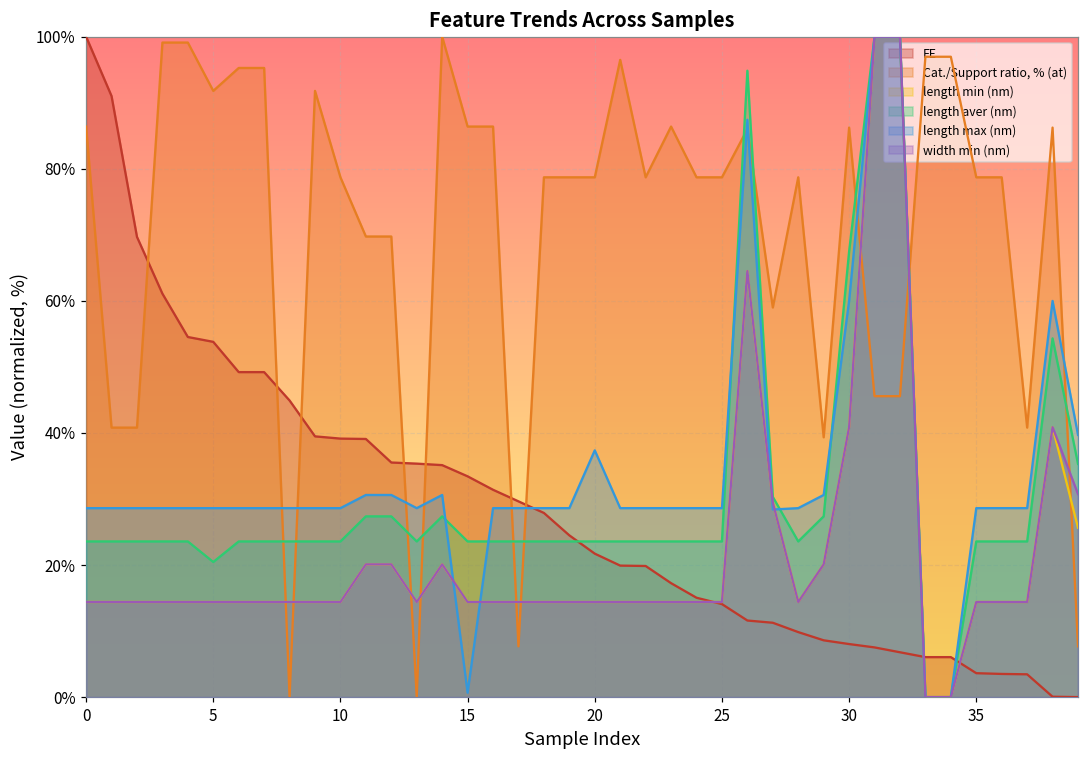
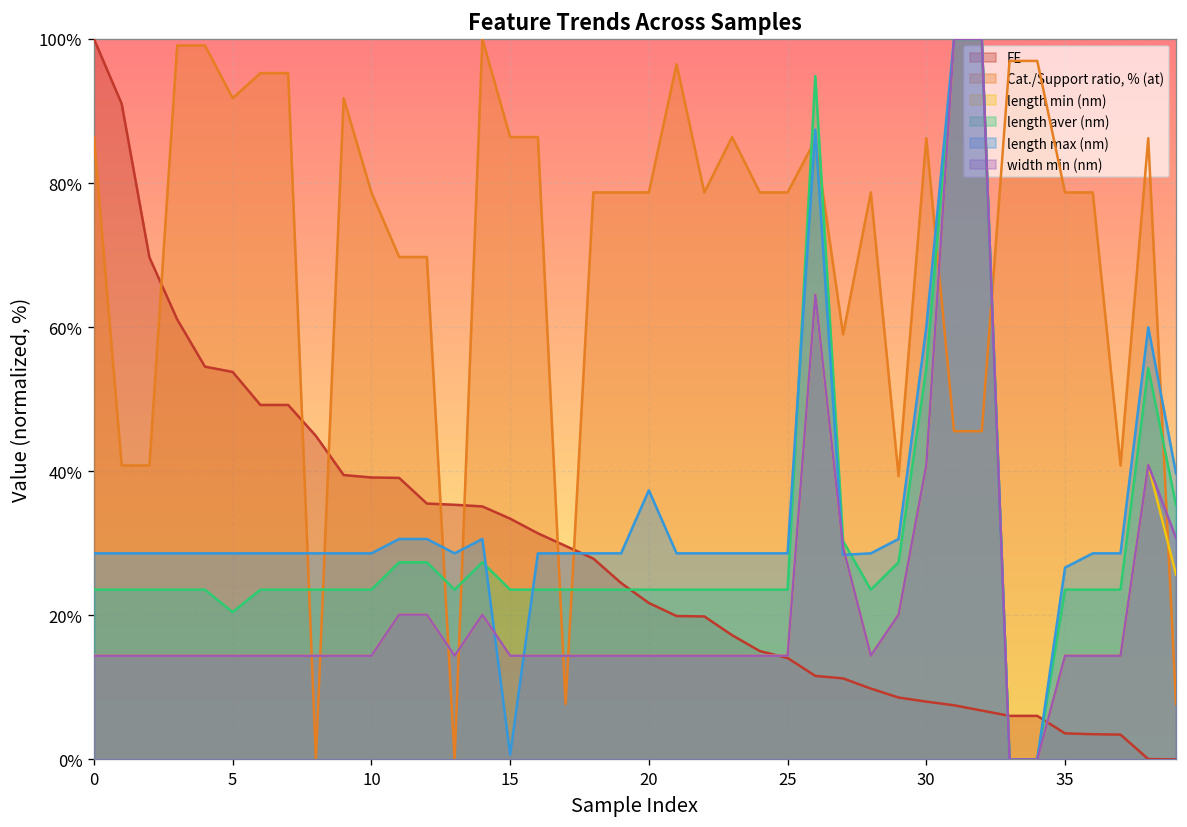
length aver (nm), 30: 67% -> 54%
length max (nm), 35: 29% -> 27%
